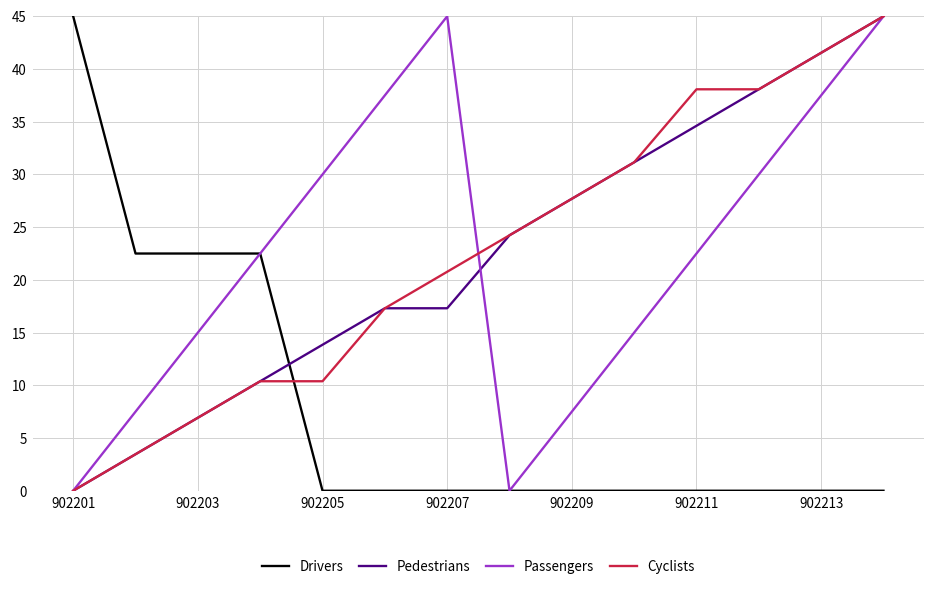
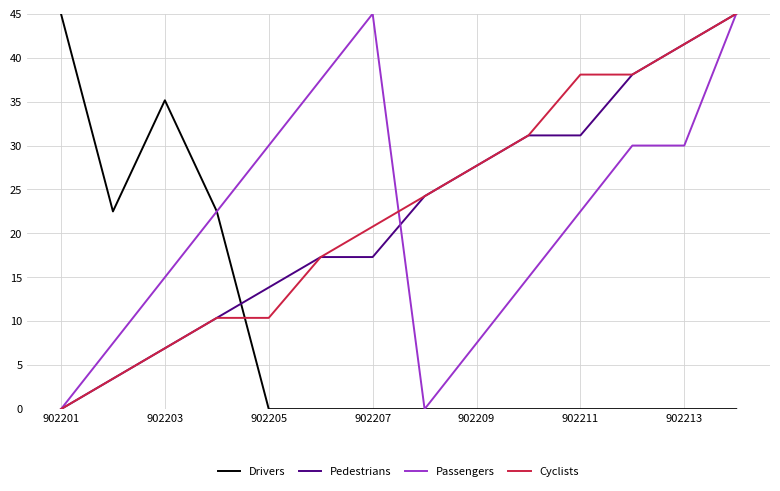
Drivers, 902203: 23 -> 35
Pedestrians, 902211: 35 -> 31
Passengers, 902213: 38 -> 30
